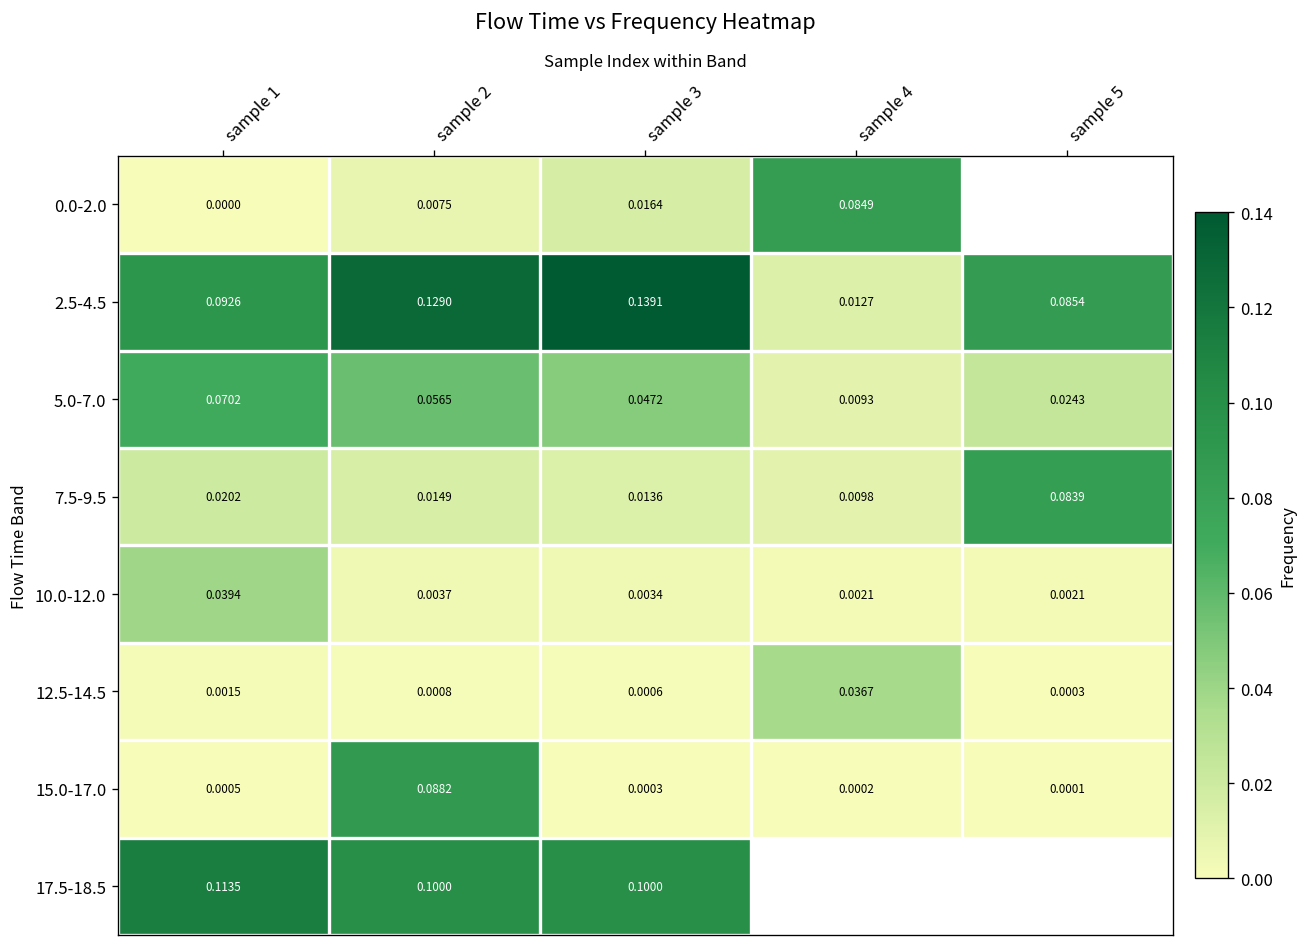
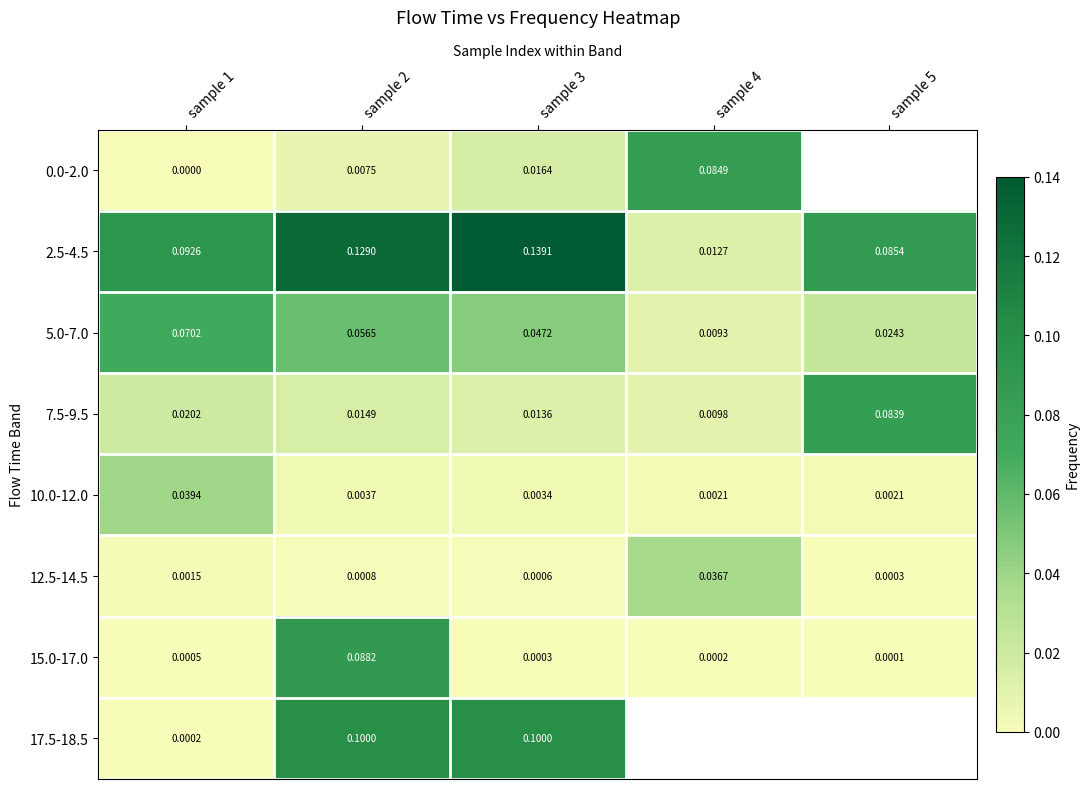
17.5-18.5, sample 1: 0.1135 -> 0.0002
